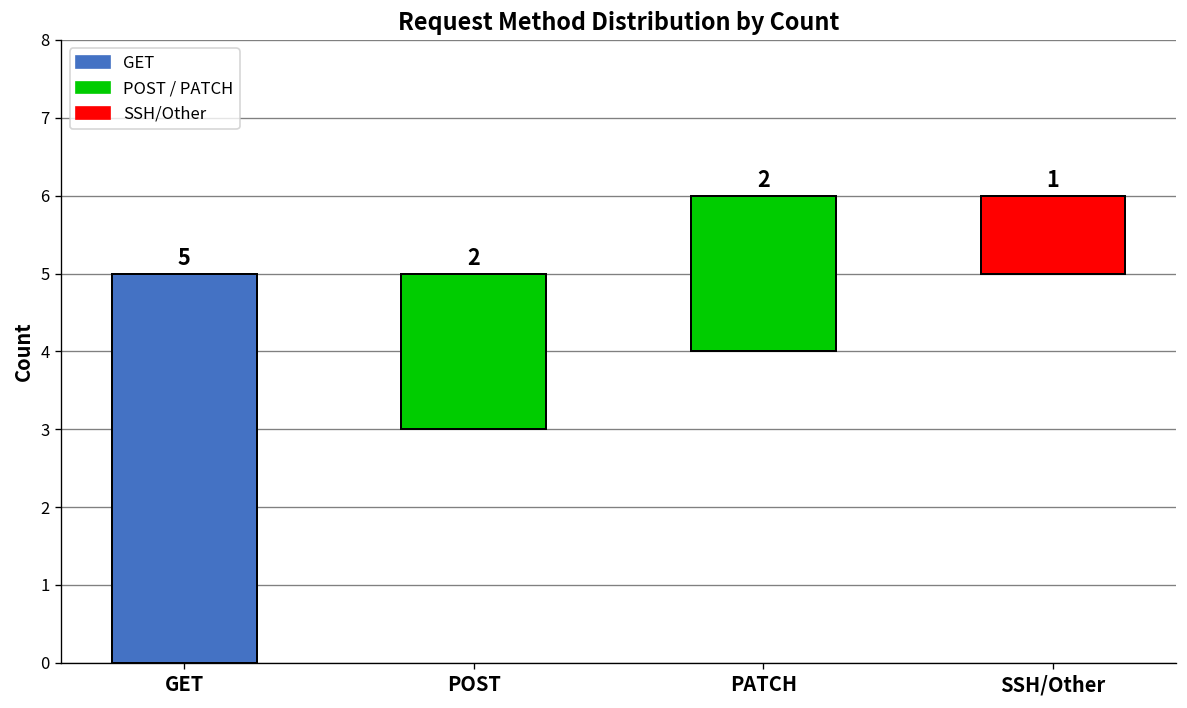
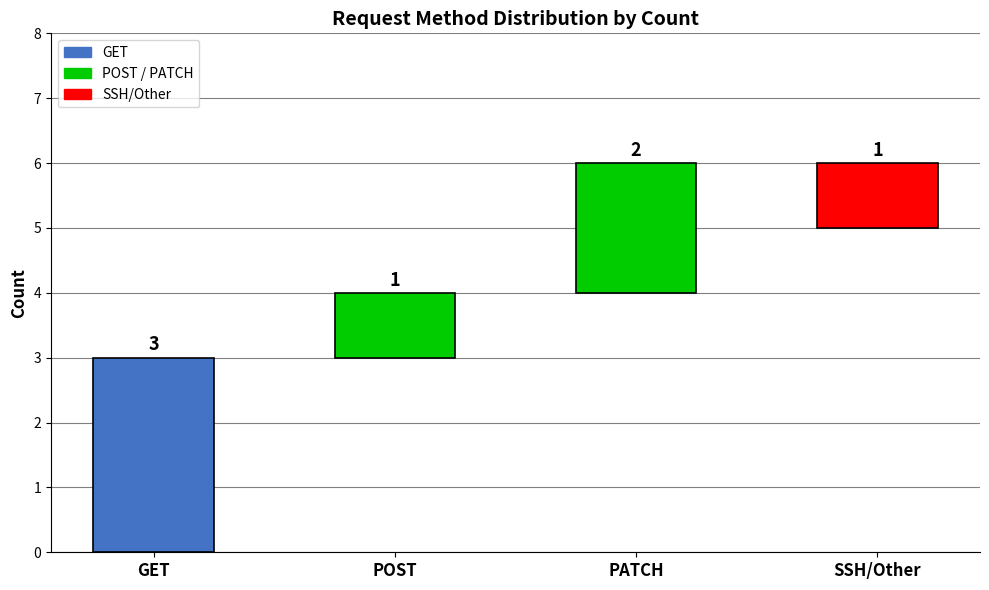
GET: 5 -> 3
POST: 2 -> 1
